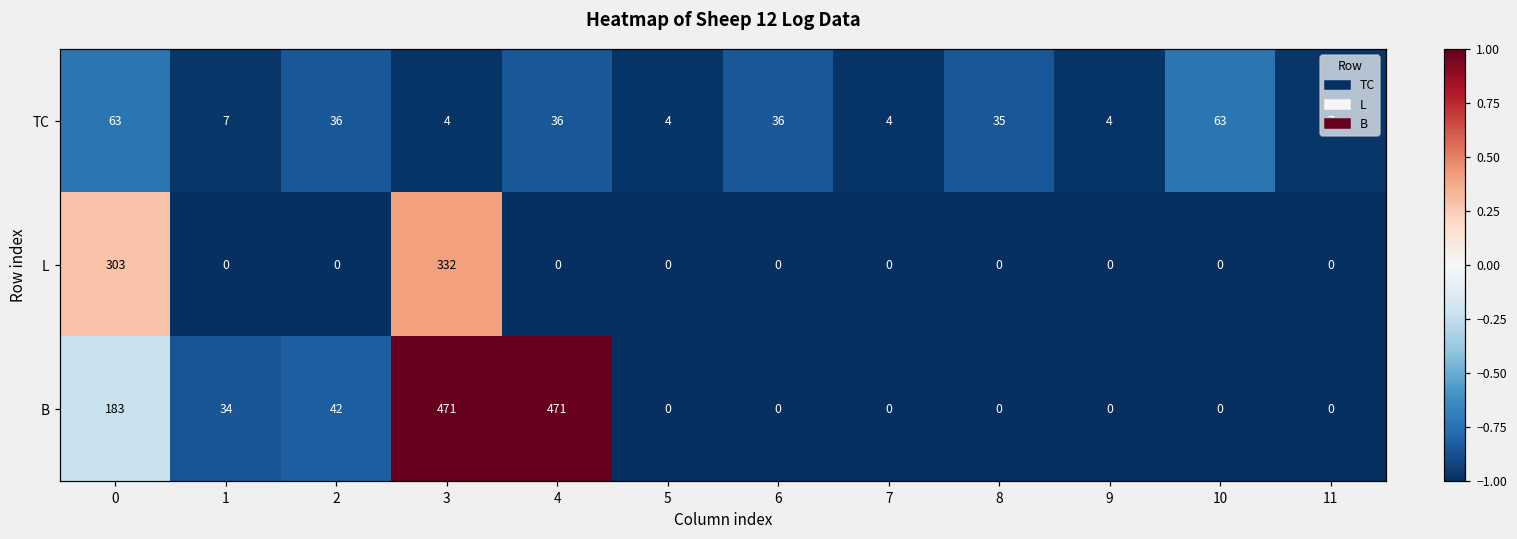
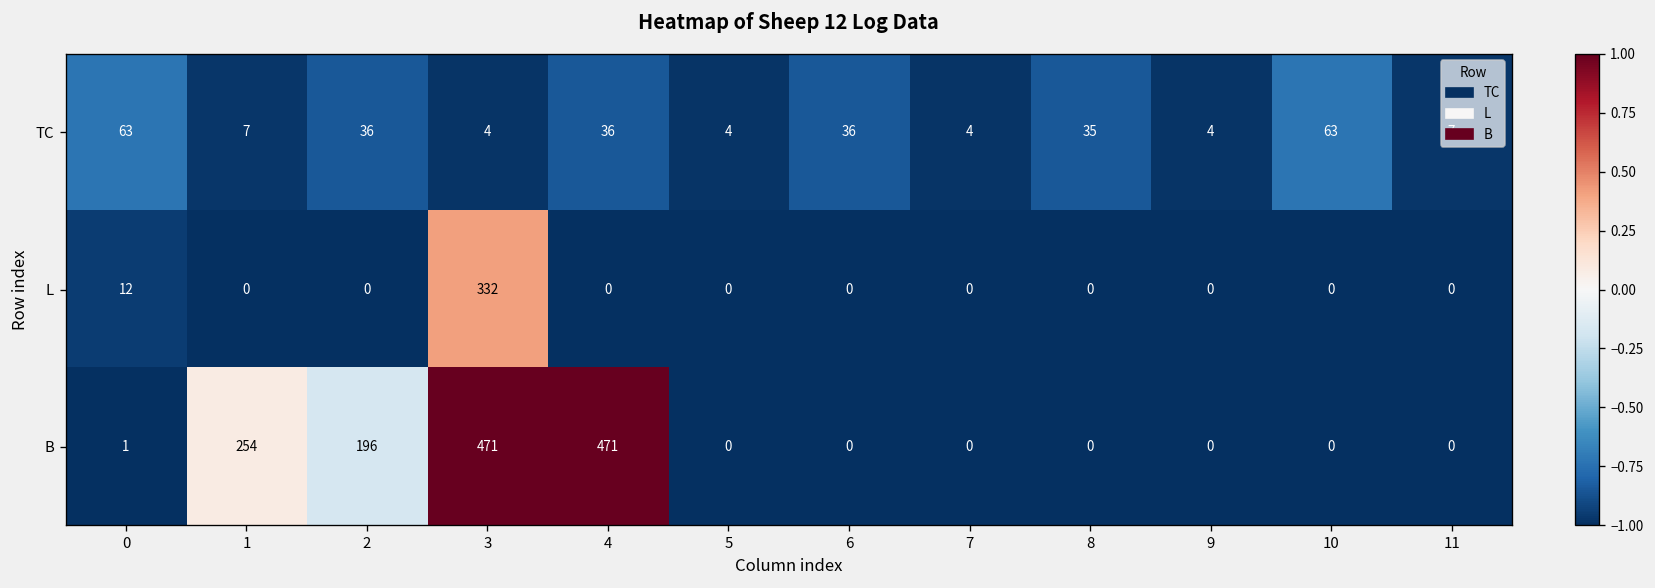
L, 0: 303 -> 12
B, 0: 183 -> 1
B, 1: 34 -> 254
B, 2: 42 -> 196
